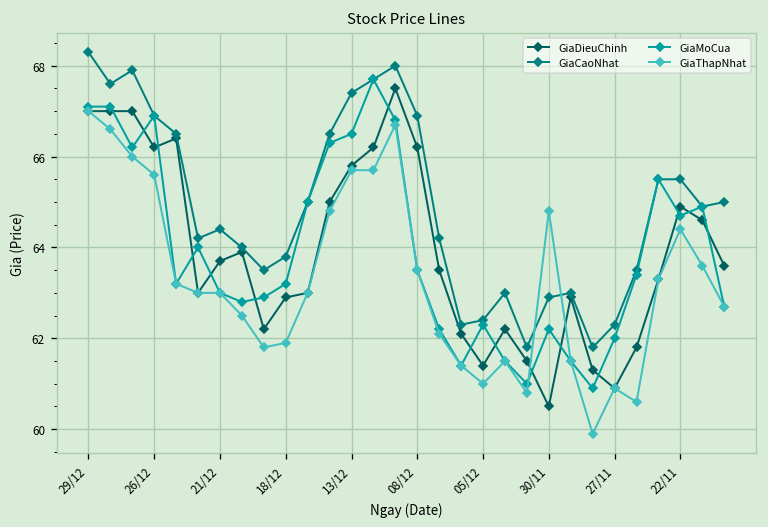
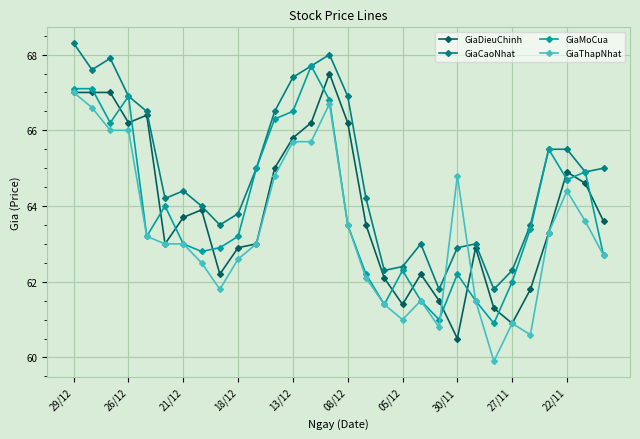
GiaThapNhat, 26/12: 65.6 -> 66.0
GiaThapNhat, 18/12: 61.9 -> 62.6
